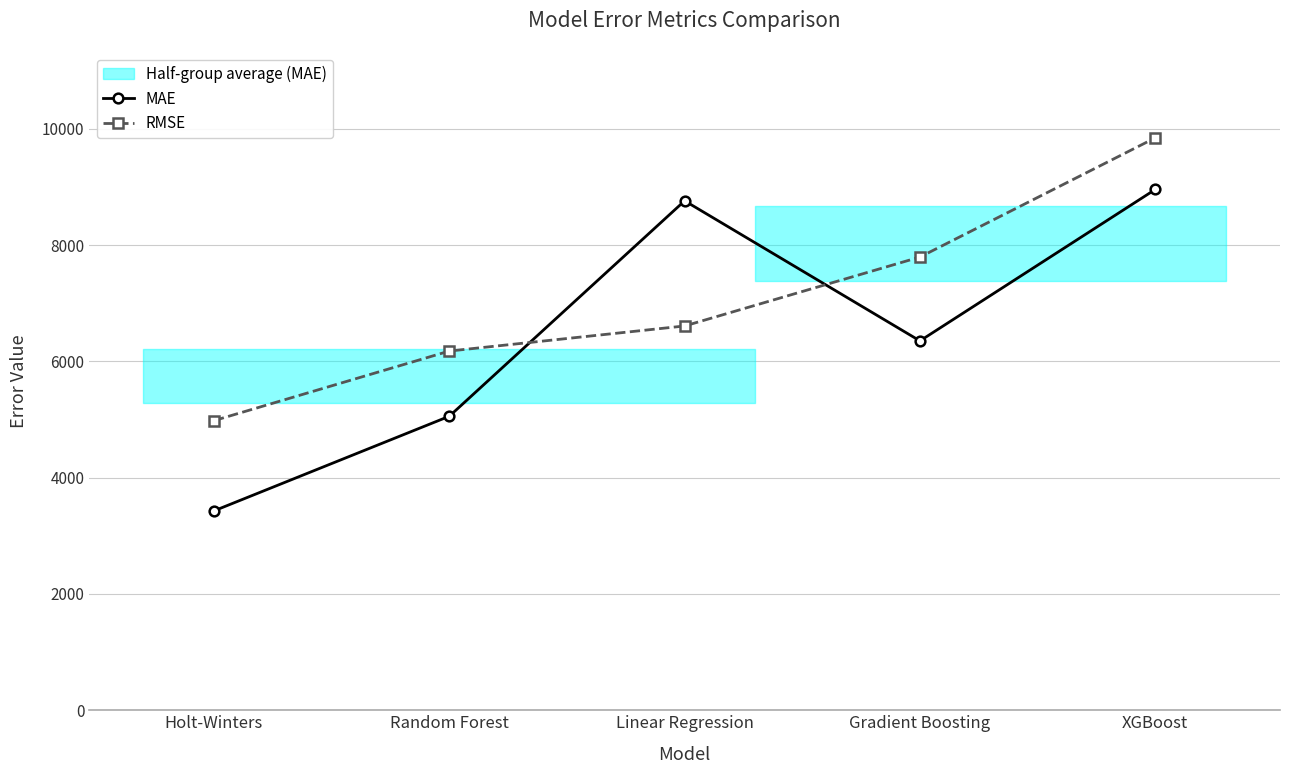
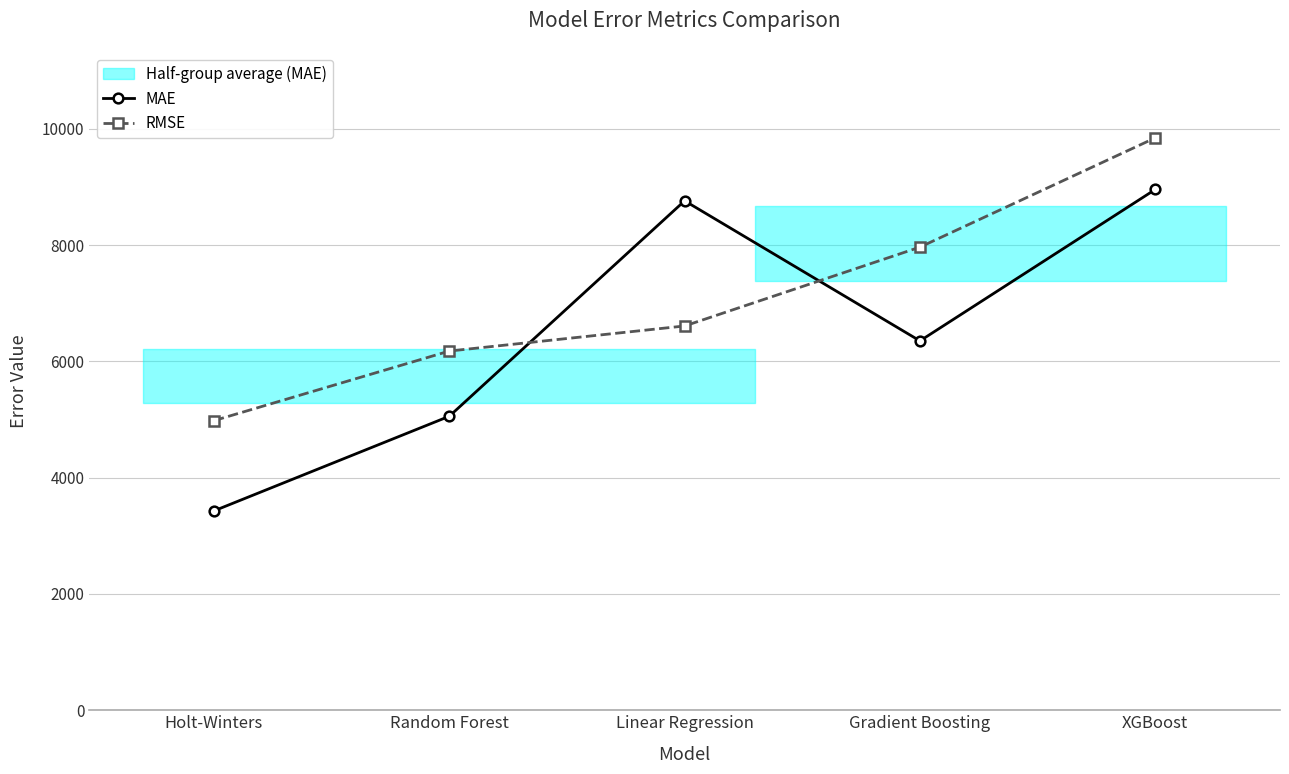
RMSE, Gradient Boosting: 7800 -> 8000
